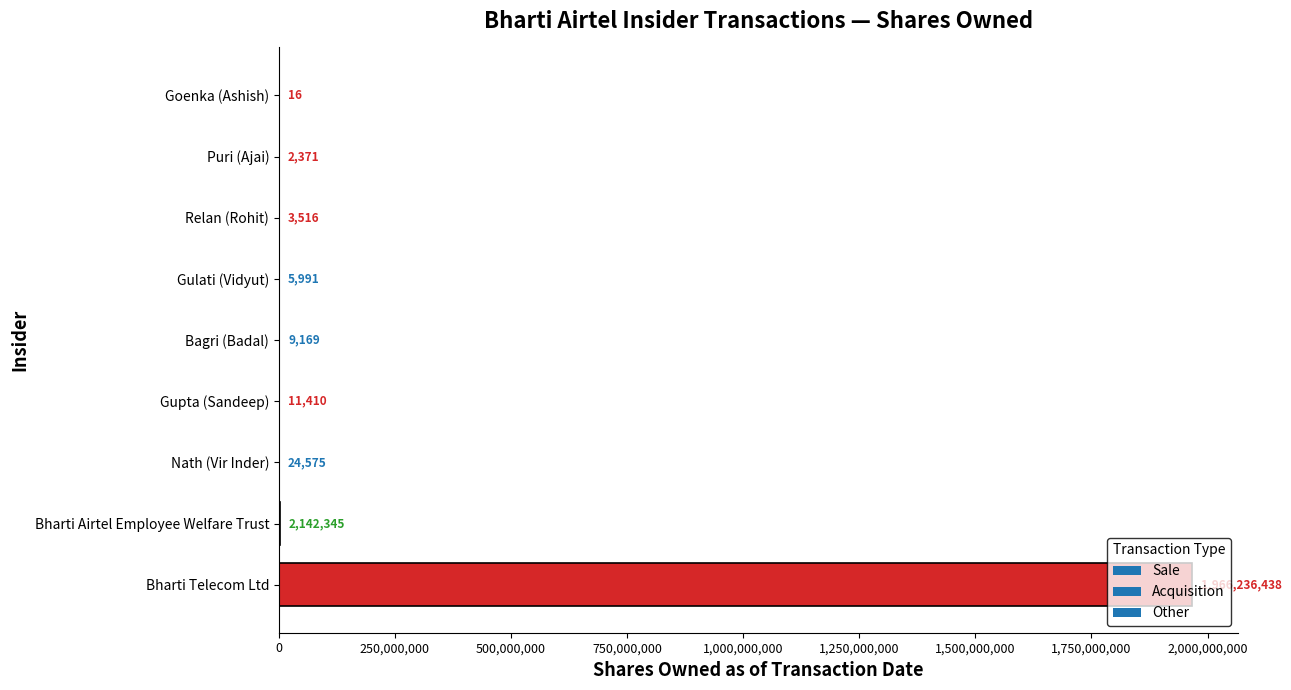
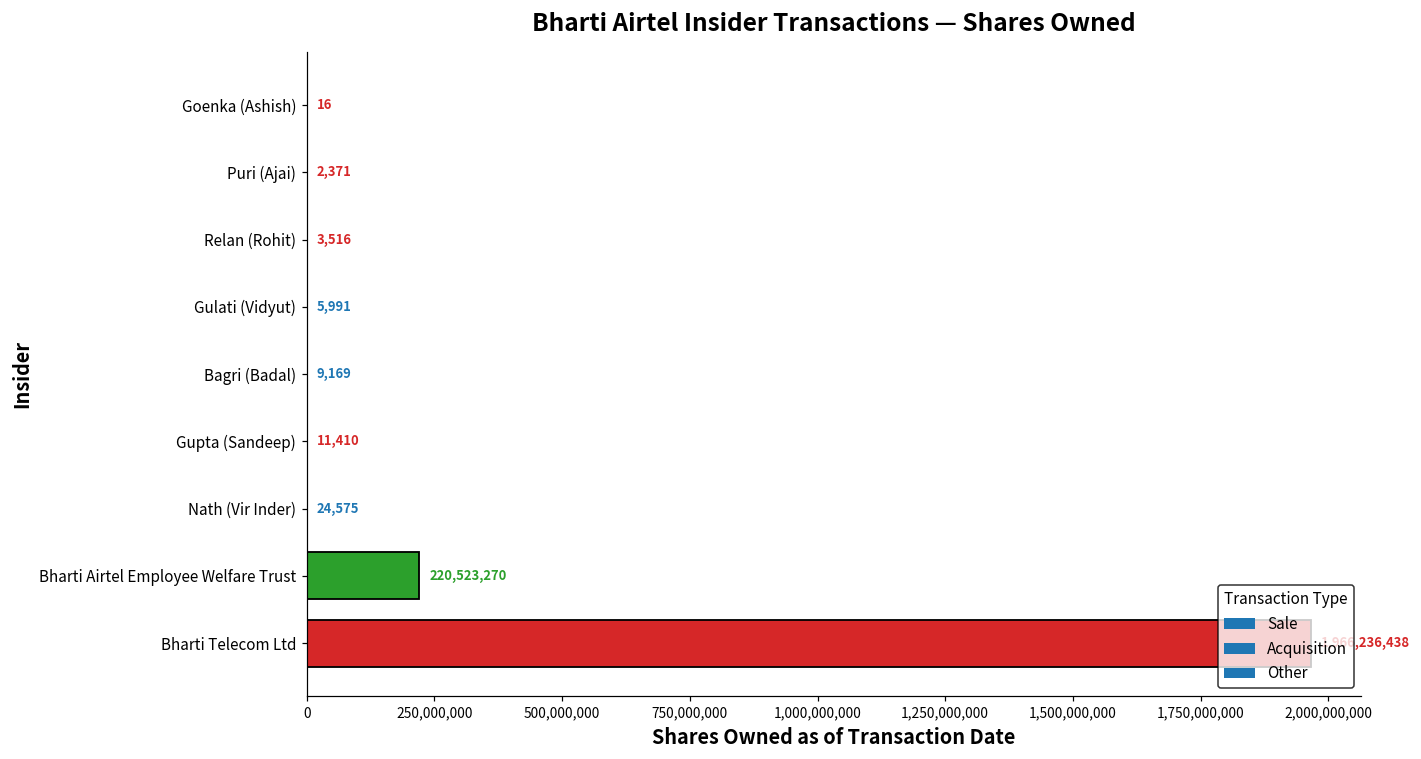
Bharti Airtel Employee Welfare Trust: 2,142,345 -> 220,523,270
